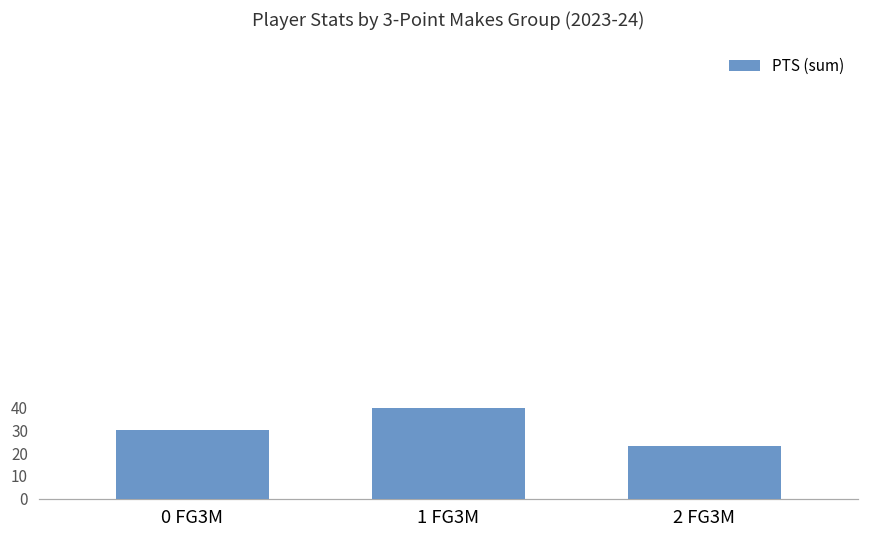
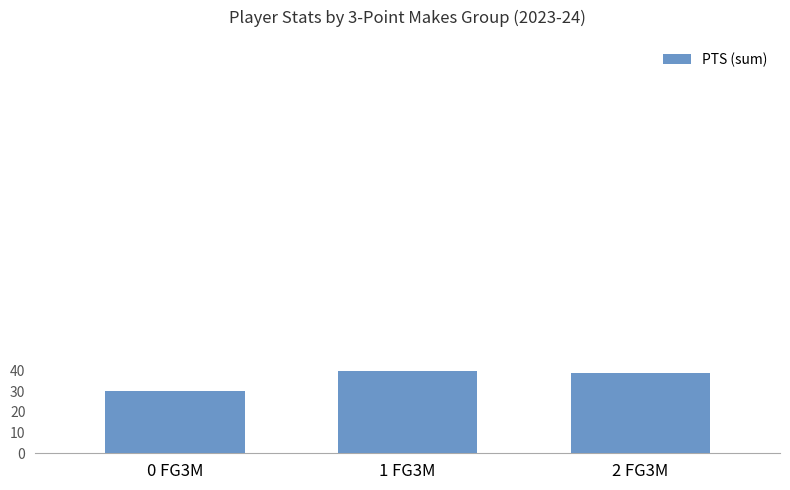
2 FG3M: 23 -> 39
